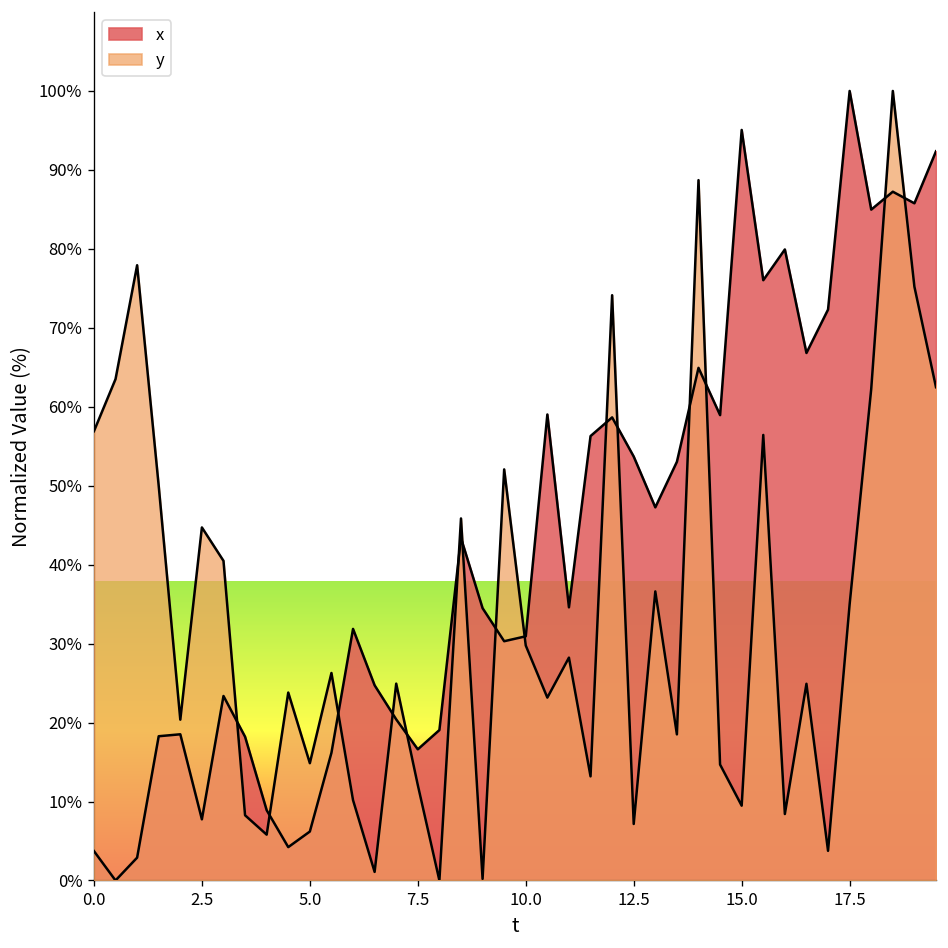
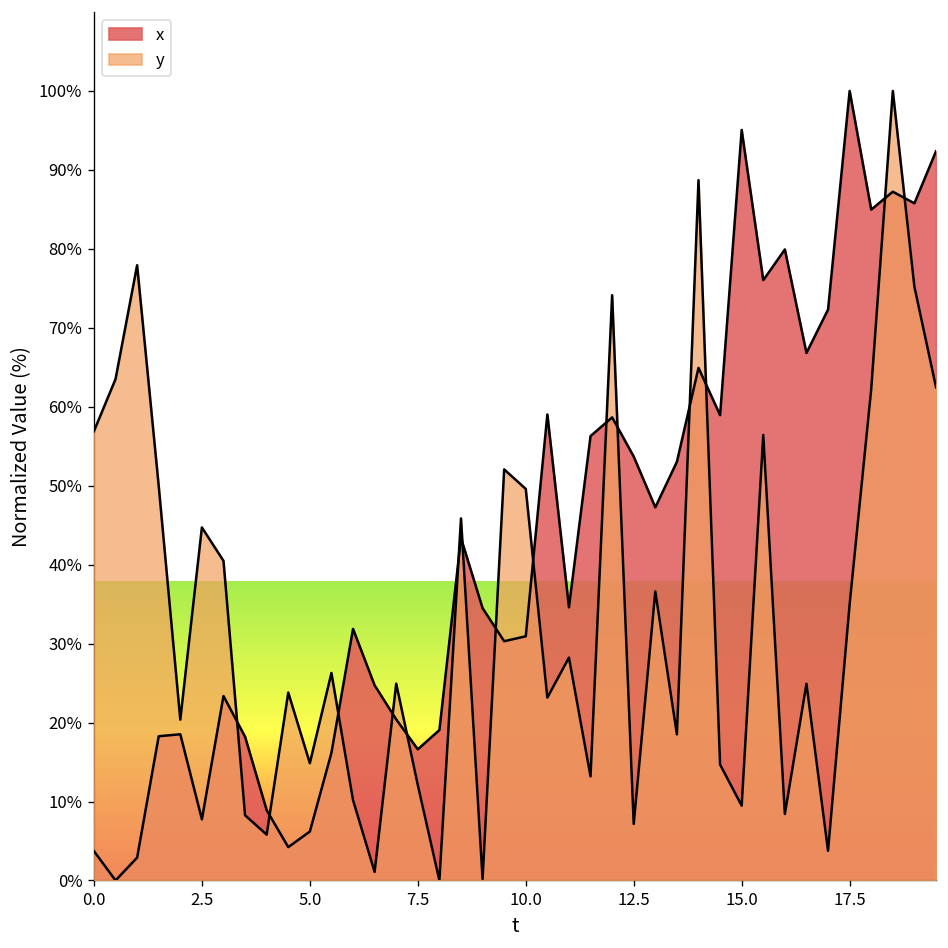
y, 10.0: 30% -> 50%
